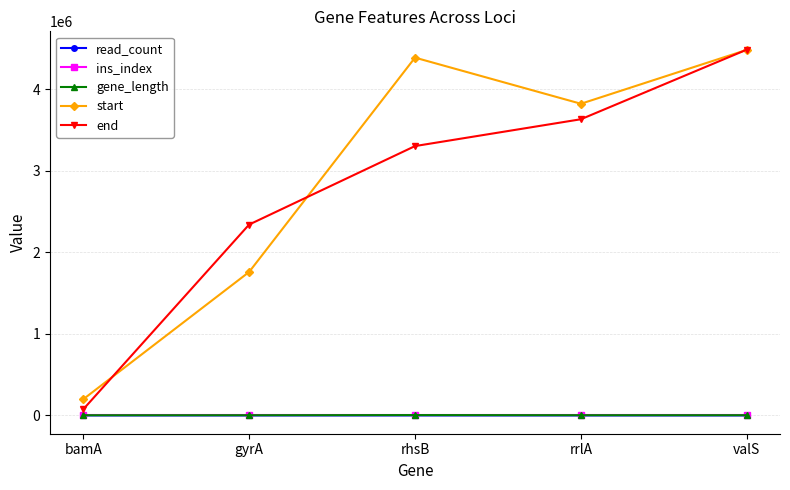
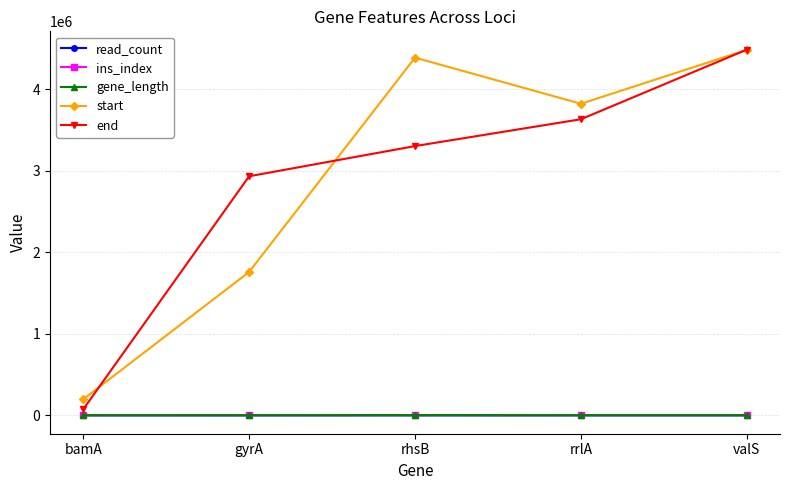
end, gyrA: 2300000 -> 2900000
